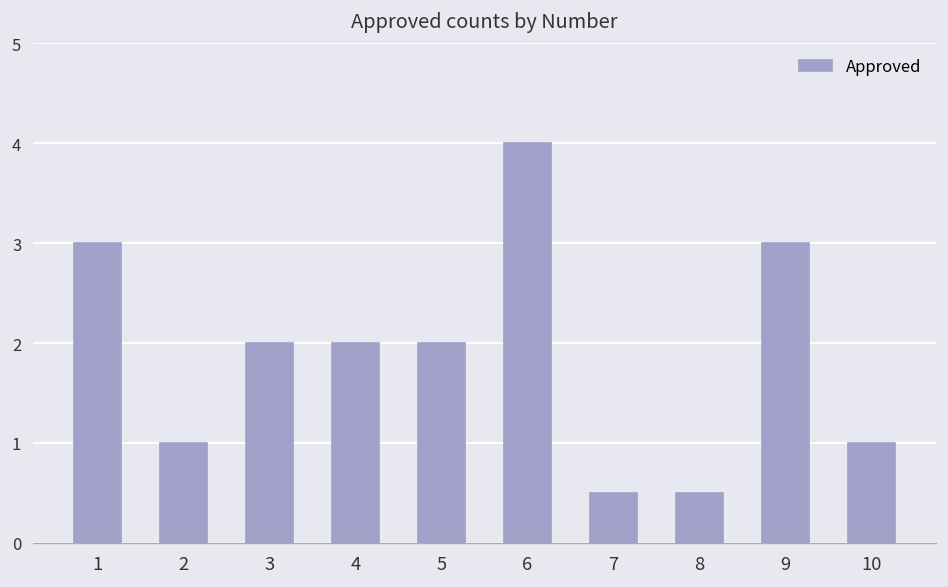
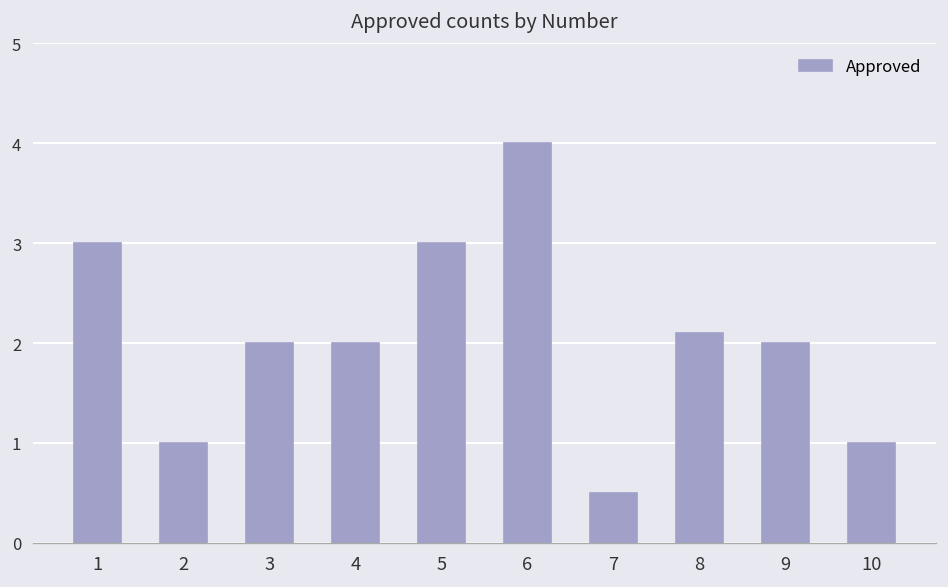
5: 2 -> 3
8: 0.5 -> 2.1
9: 3 -> 2
